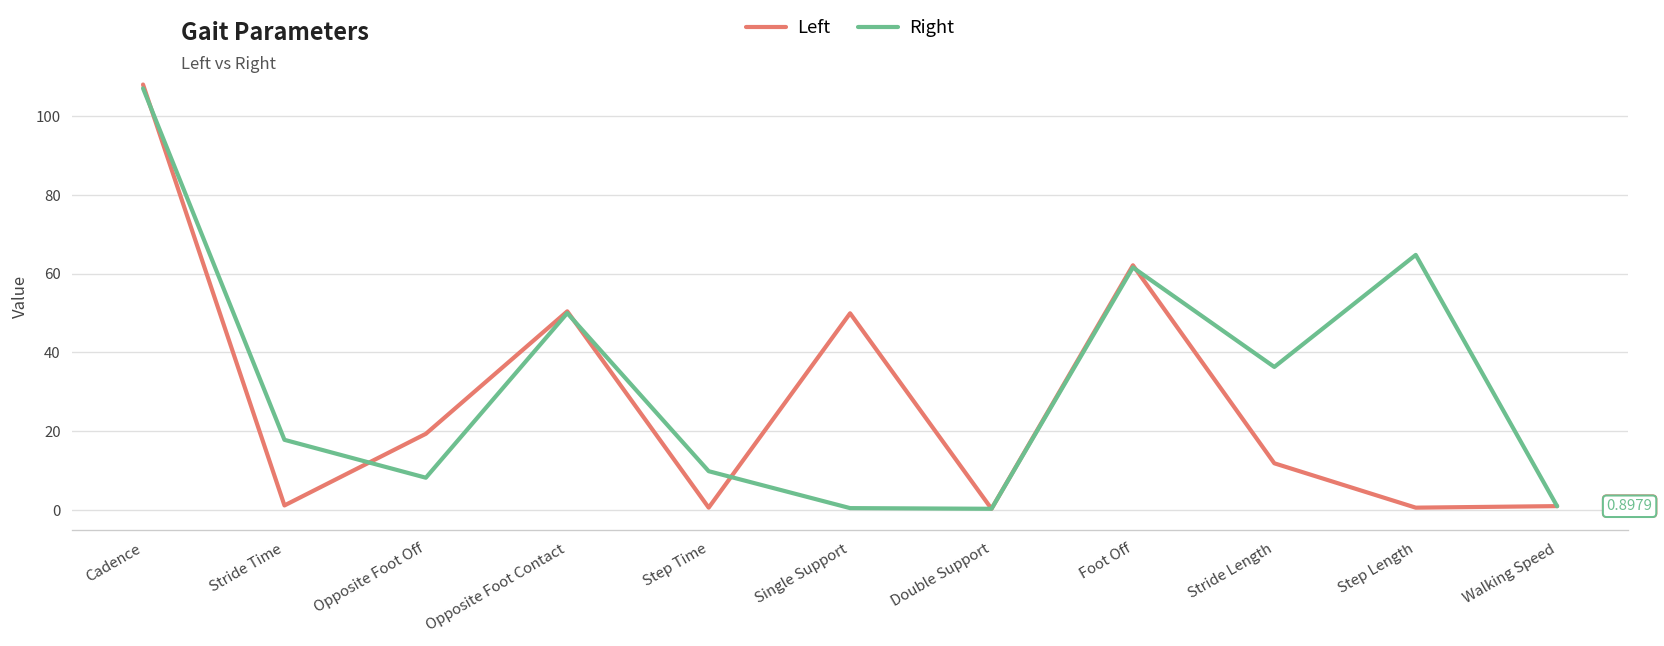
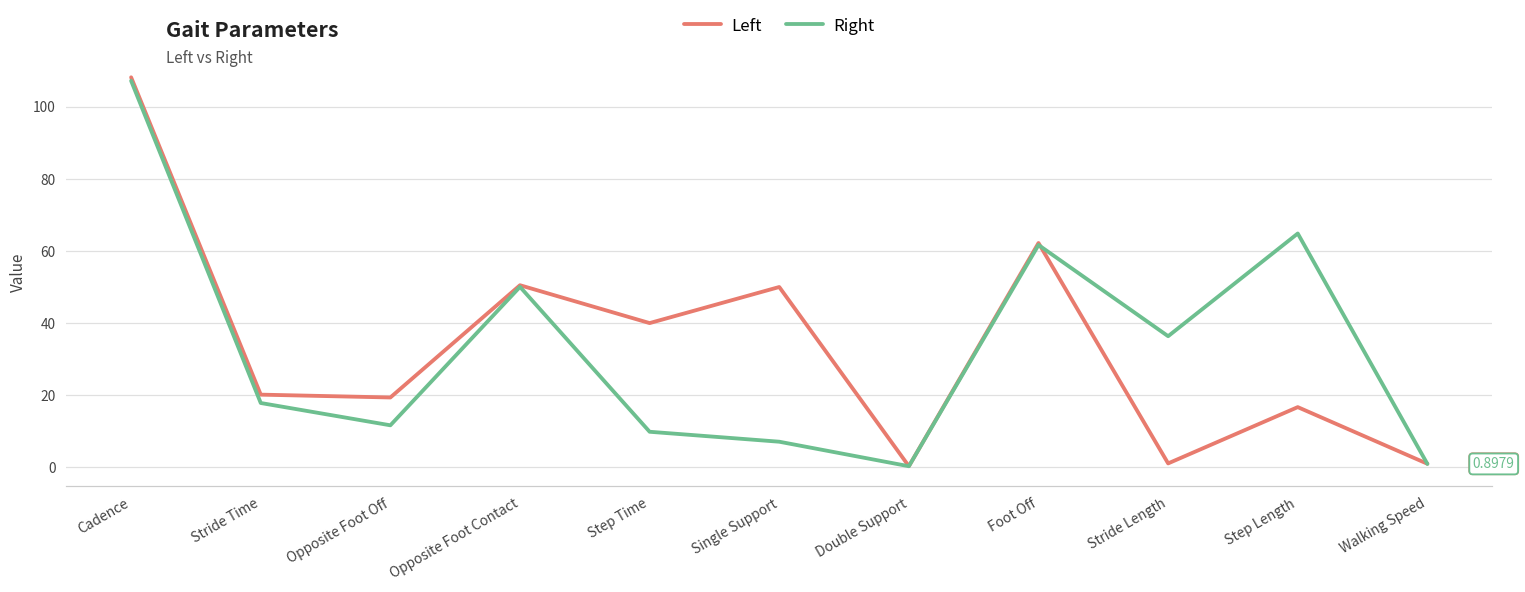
Left, Stride Time: 1 -> 20
Right, Opposite Foot Off: 8 -> 12
Left, Step Time: 1 -> 40
Right, Single Support: 0 -> 7
Left, Stride Length: 12 -> 1
Left, Step Length: 1 -> 17
